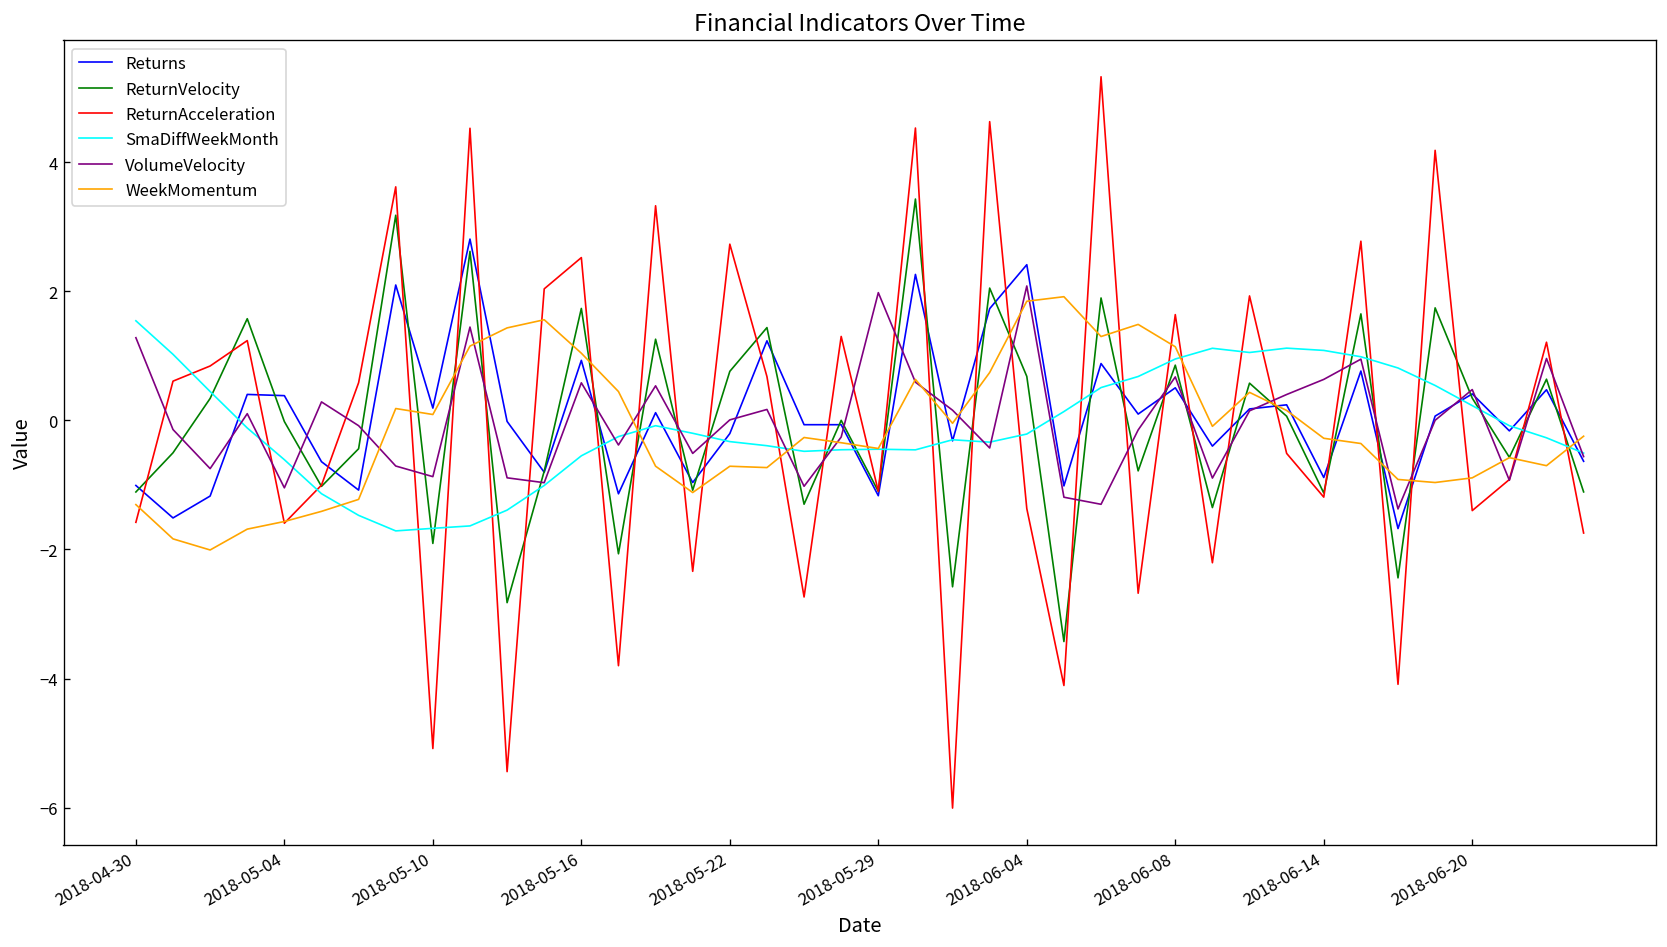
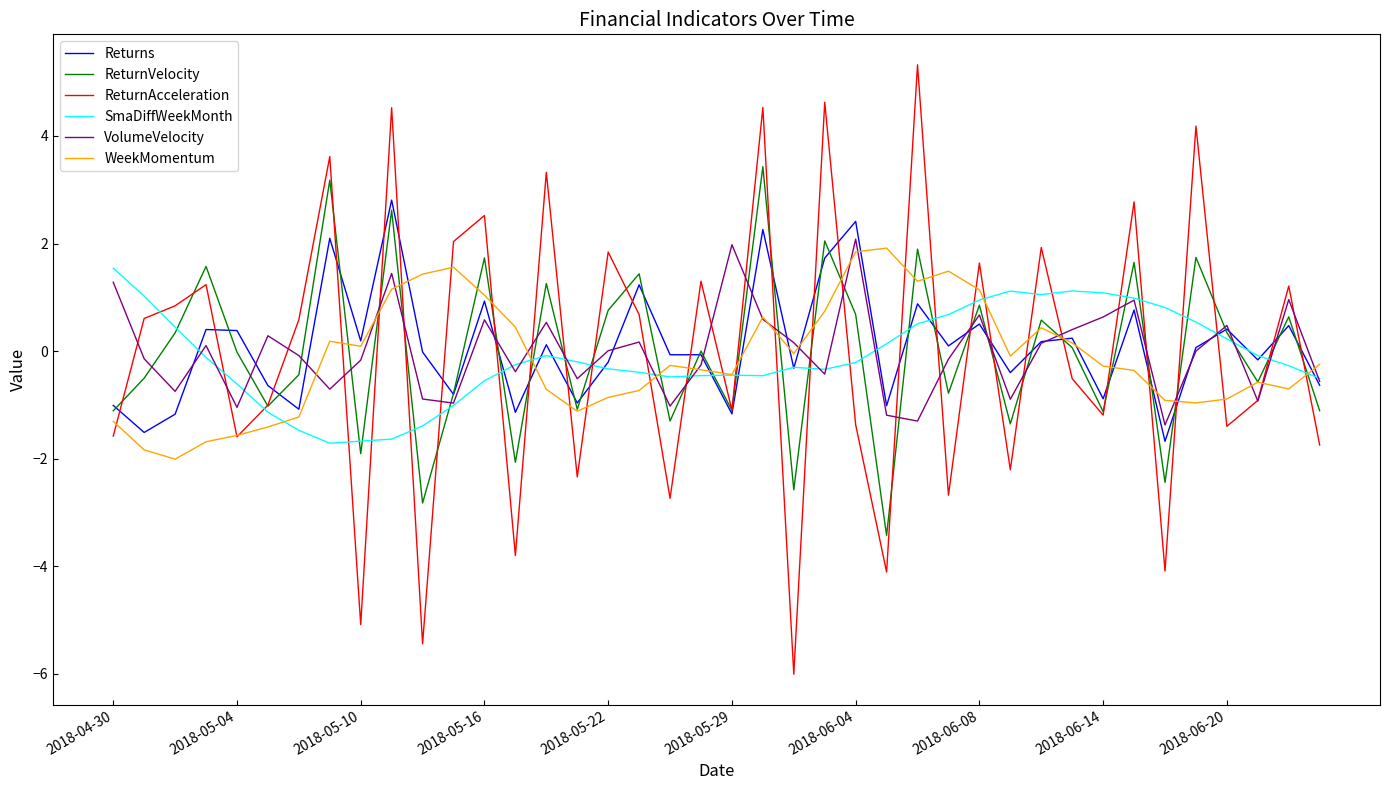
VolumeVelocity, 2018-05-10: -0.9 -> -0.2
ReturnAcceleration, 2018-05-22: 2.7 -> 1.8
WeekMomentum, 2018-05-22: -0.7 -> -0.9
